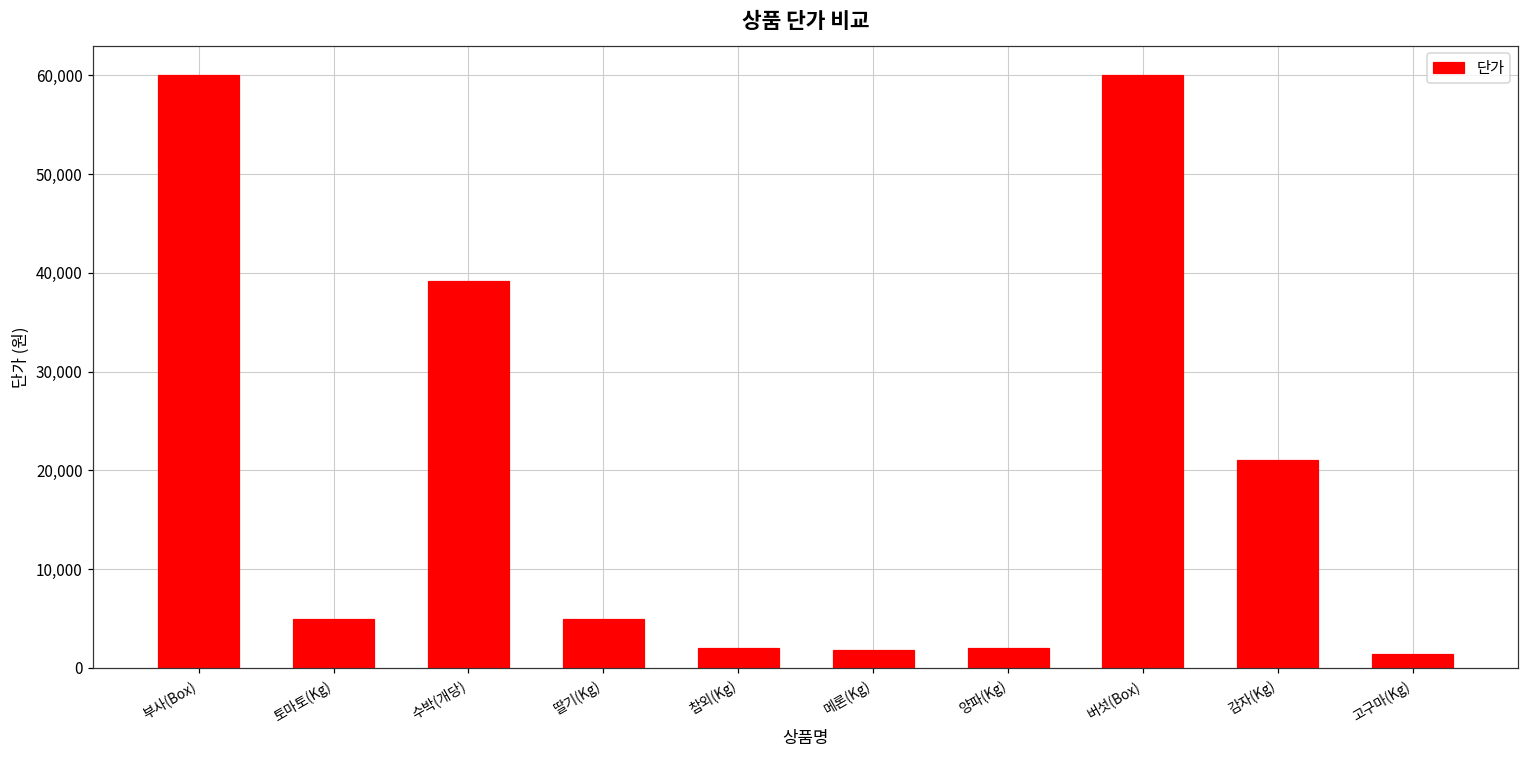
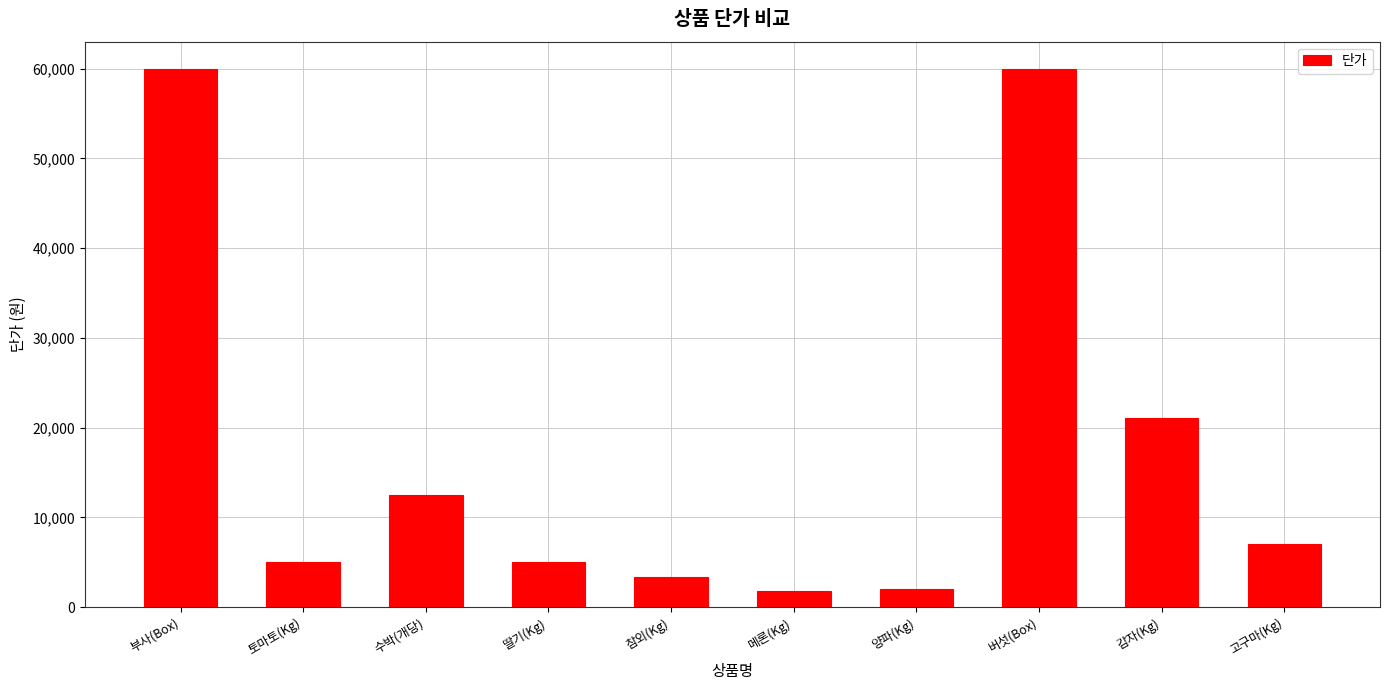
수박(개당): 39,000 -> 13,000
참외(Kg): 2,000 -> 3,000
고구마(Kg): 1,000 -> 7,000
